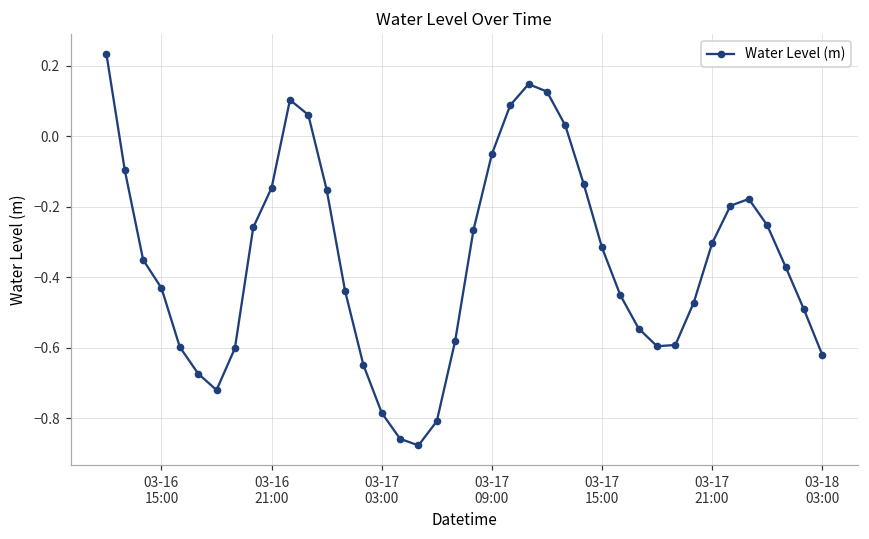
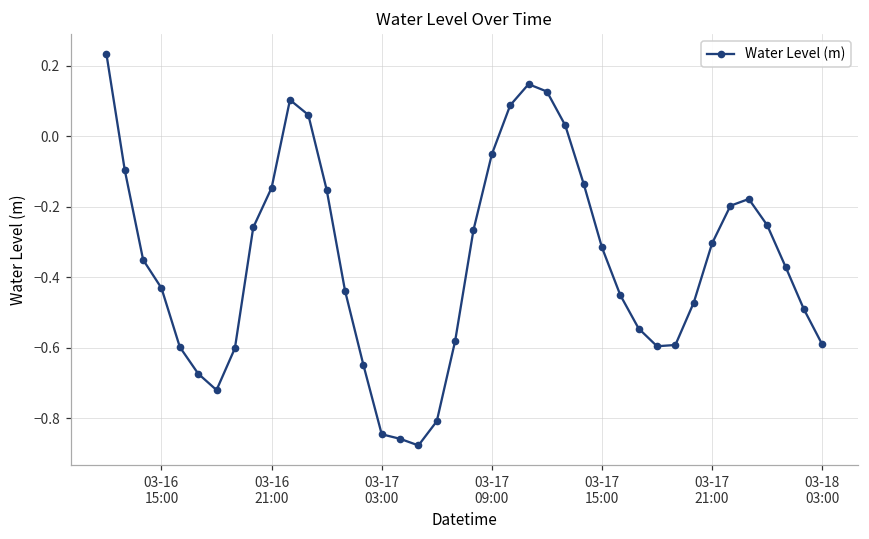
03-17 03:00: -0.78 -> -0.84
03-18 03:00: -0.62 -> -0.59
